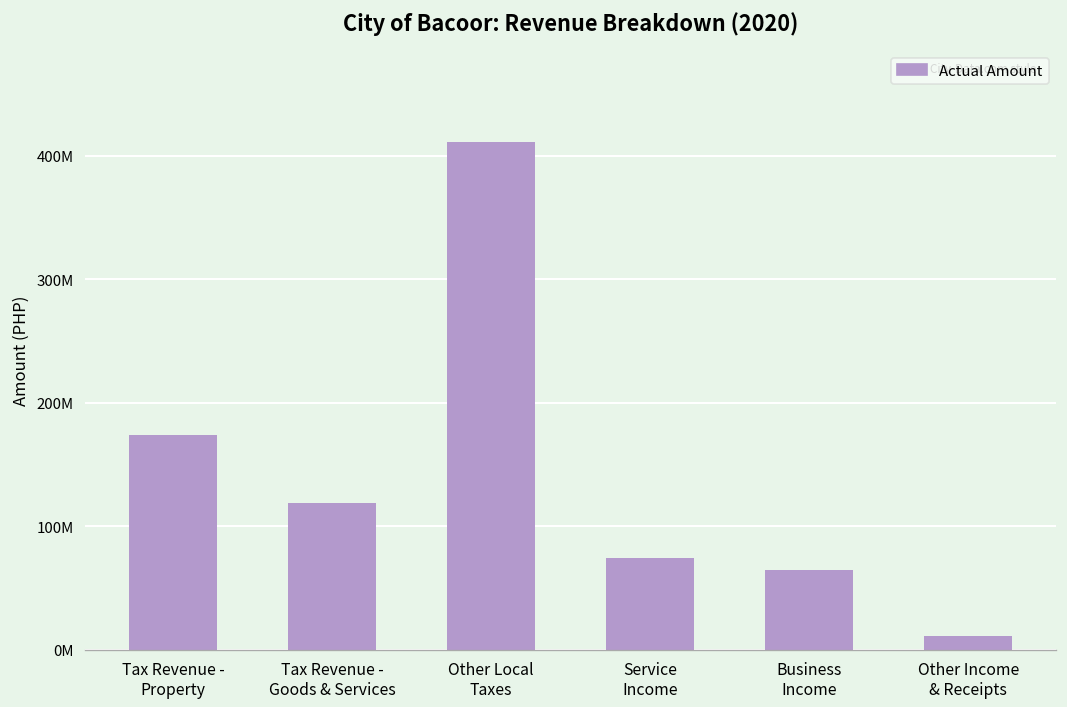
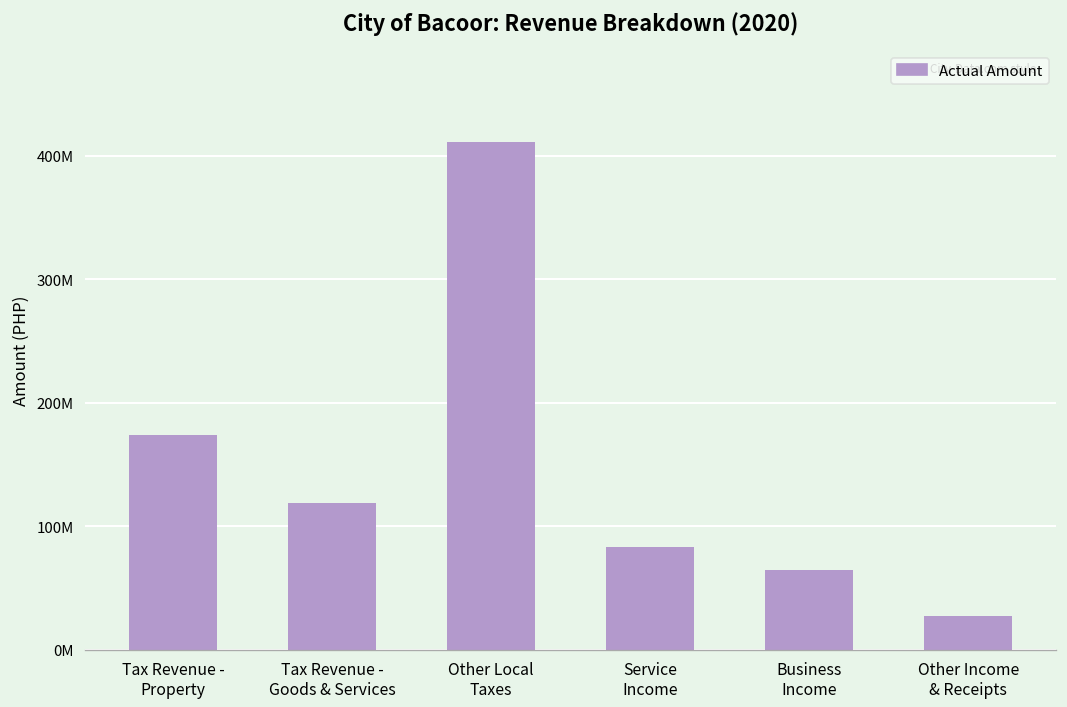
Service Income: 74000000 -> 83000000
Other Income & Receipts: 11000000 -> 27000000
